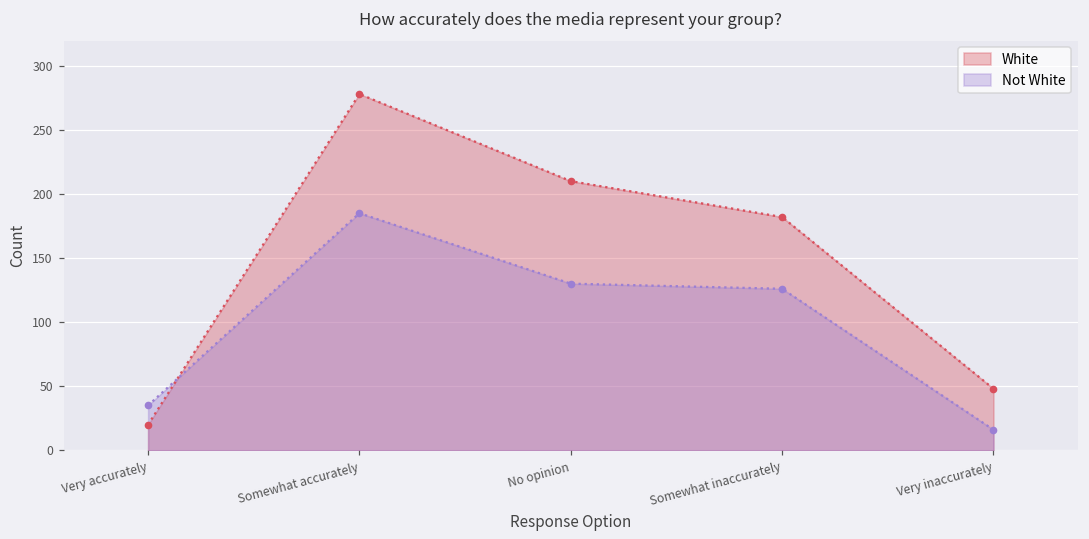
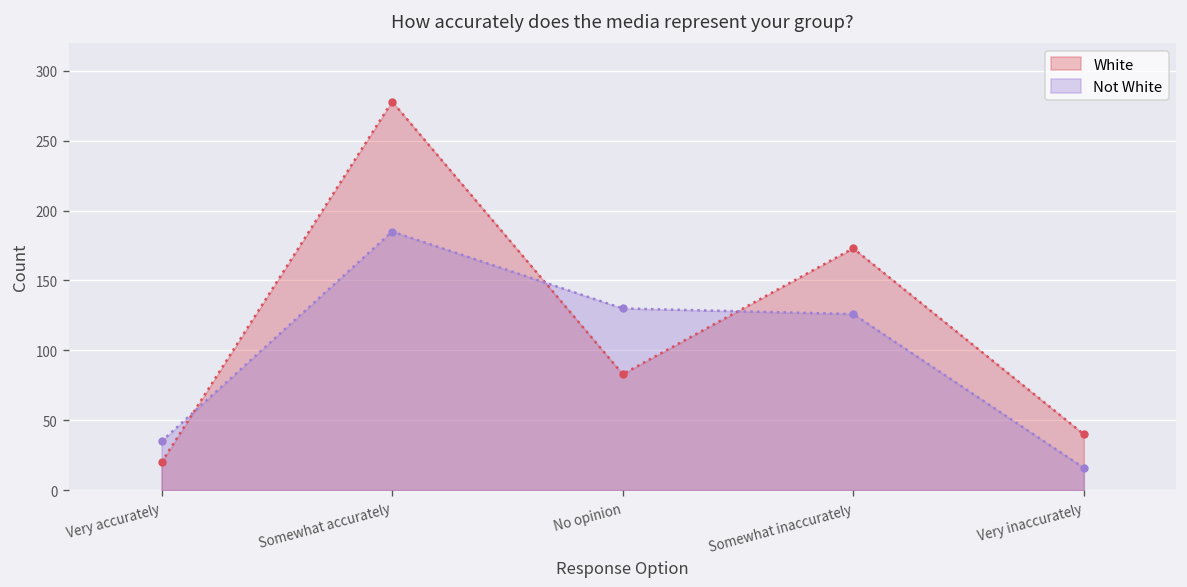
White, No opinion: 210 -> 83
White, Somewhat inaccurately: 182 -> 173
White, Very inaccurately: 48 -> 40
